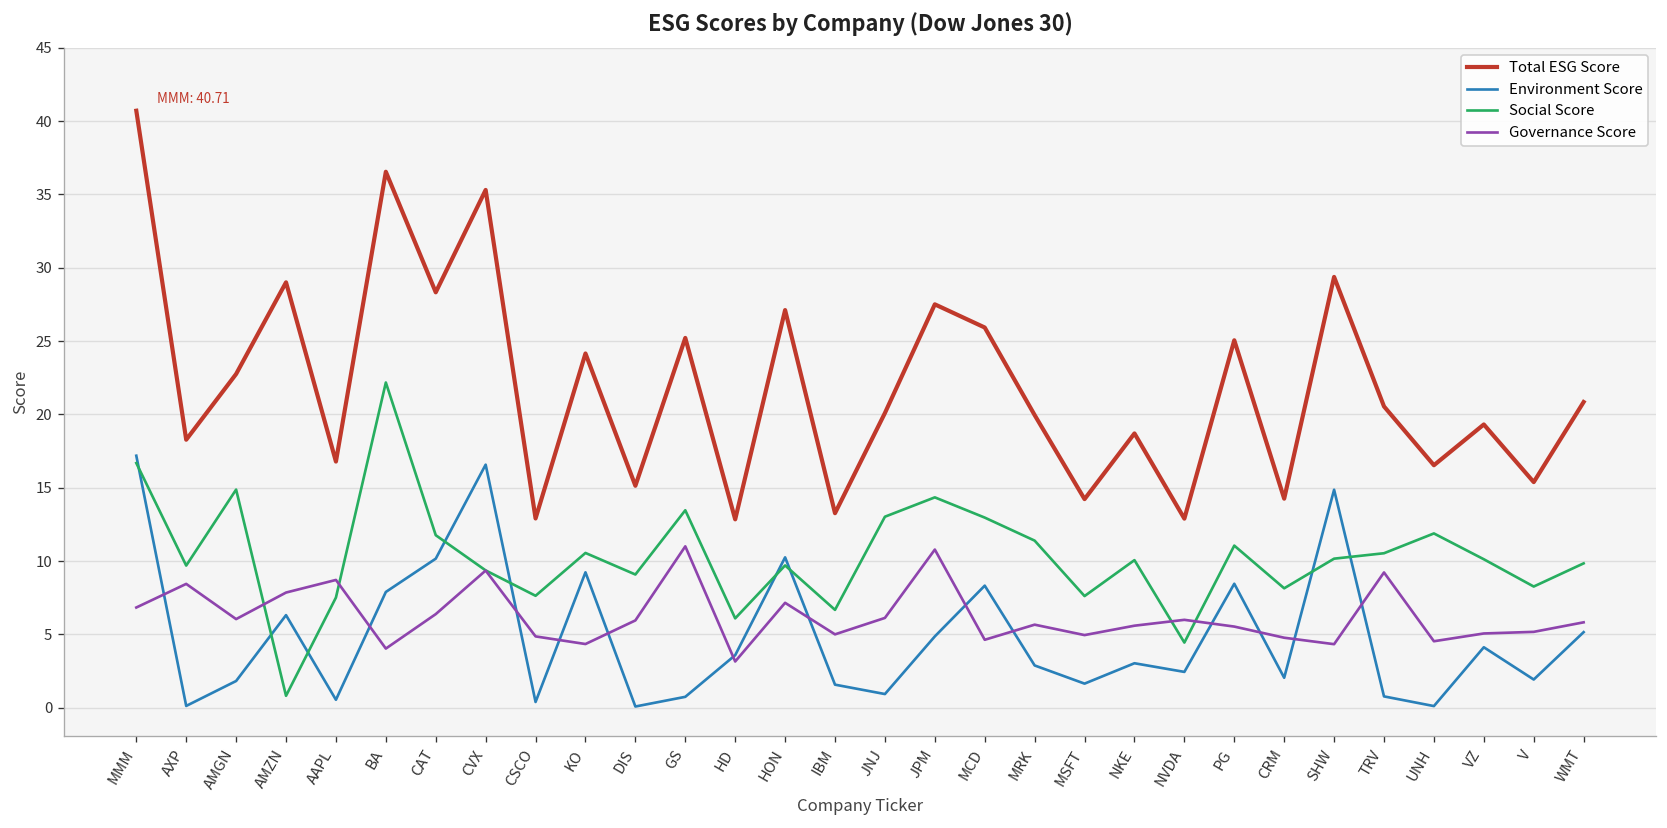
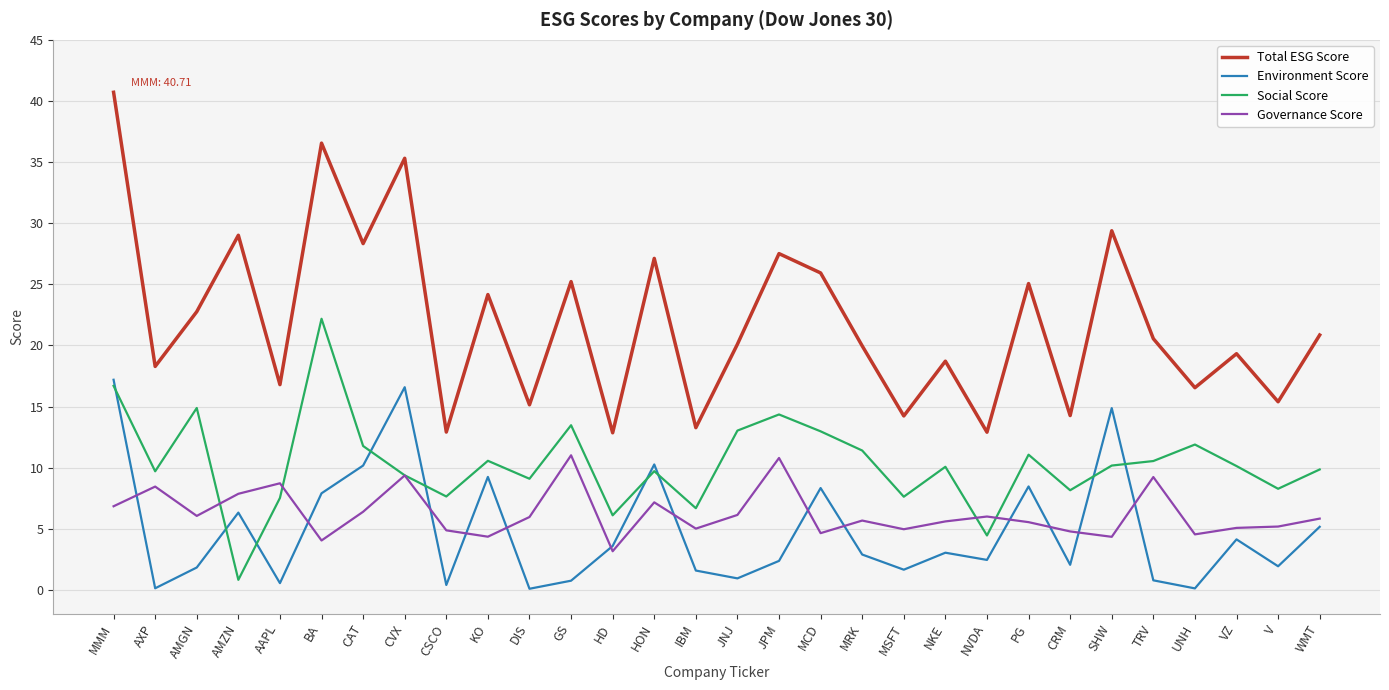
Environment Score, JPM: 4.9 -> 2.4
